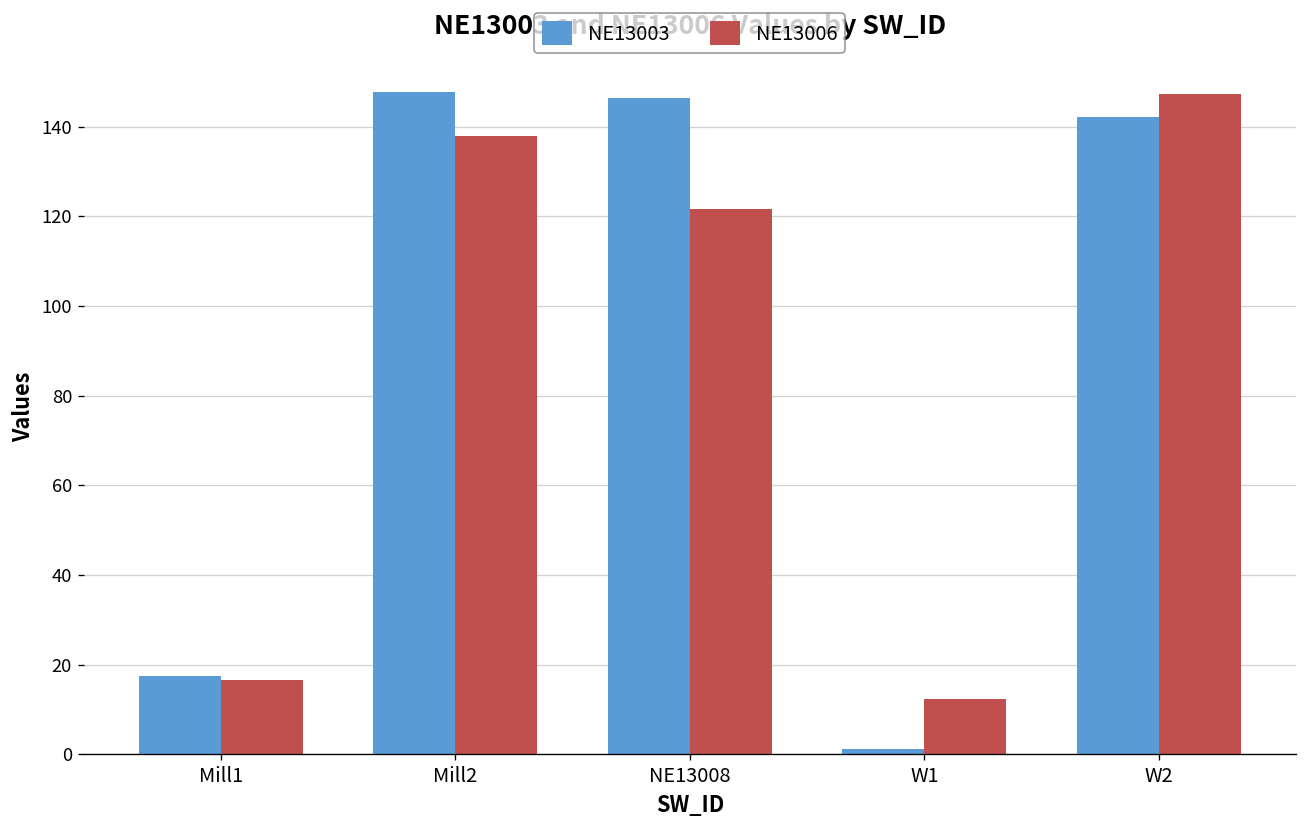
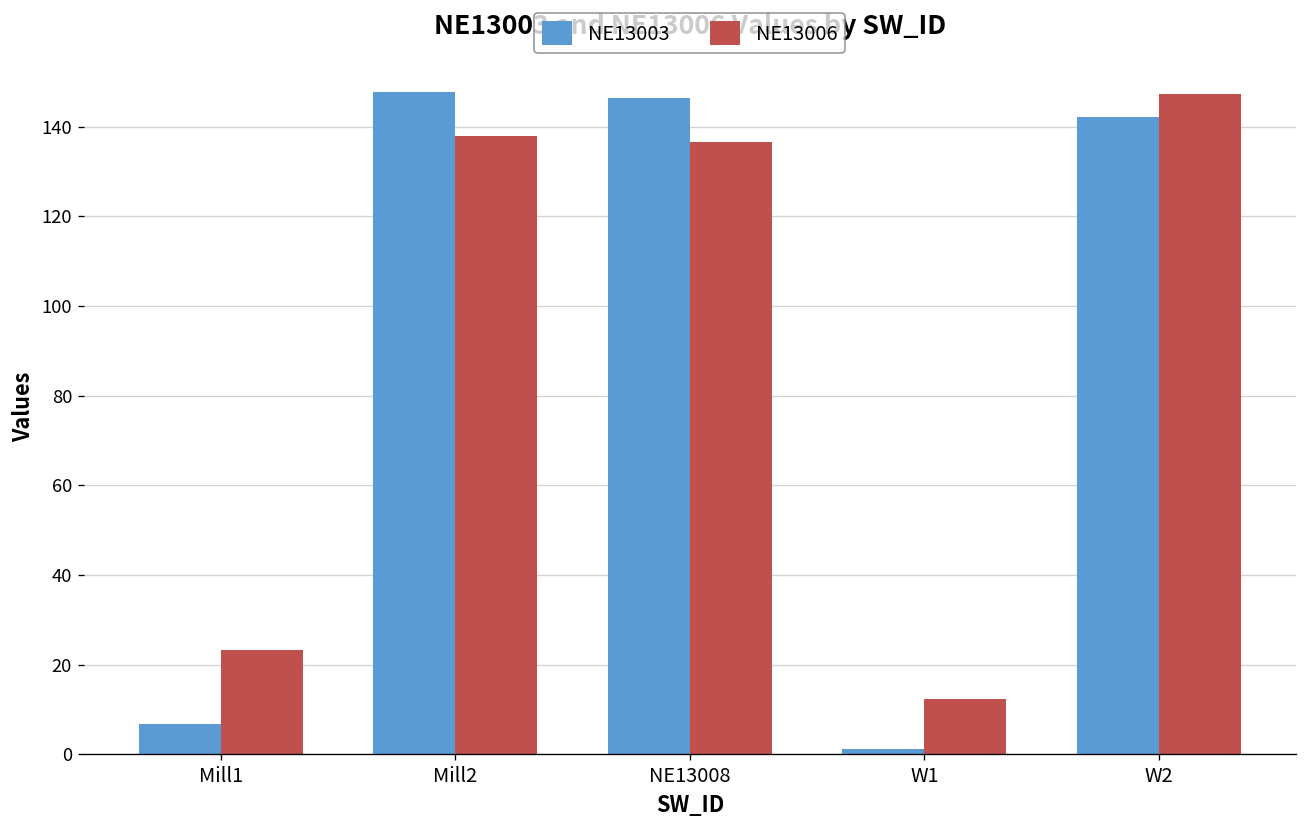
NE13003, Mill1: 18 -> 7
NE13006, Mill1: 17 -> 23
NE13006, NE13008: 122 -> 136
